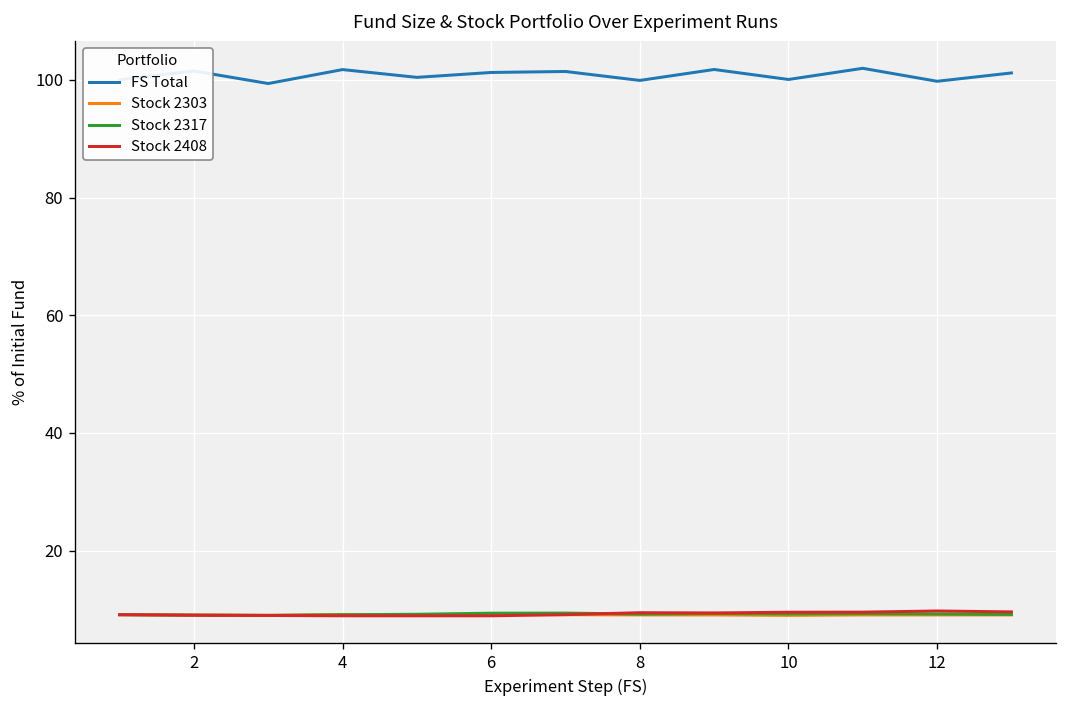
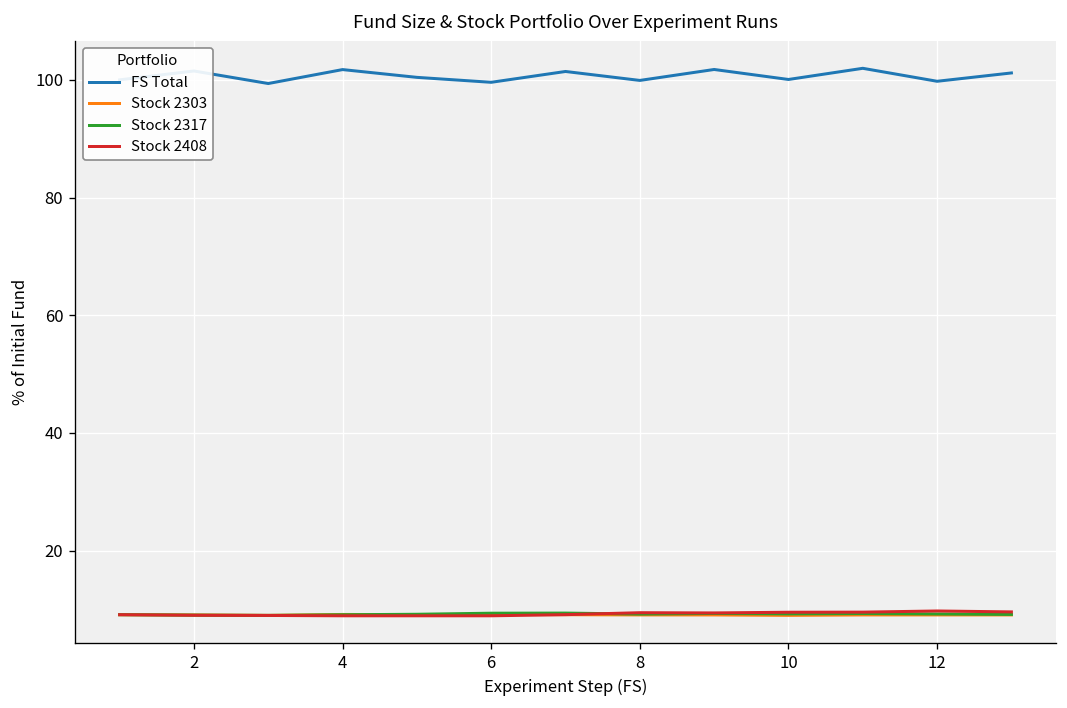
FS Total, 6: 101 -> 100
